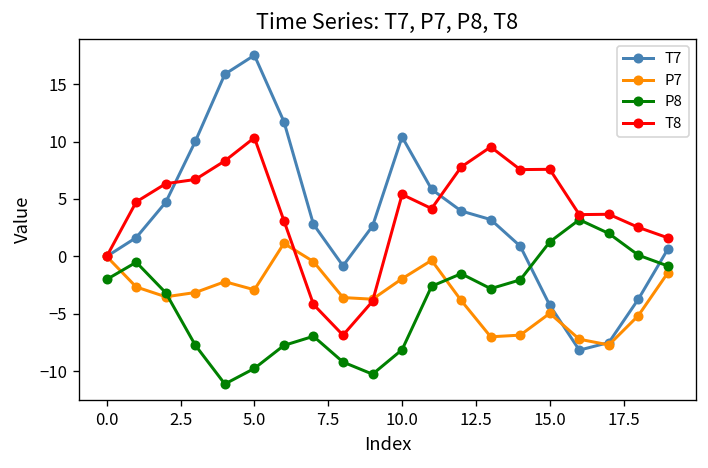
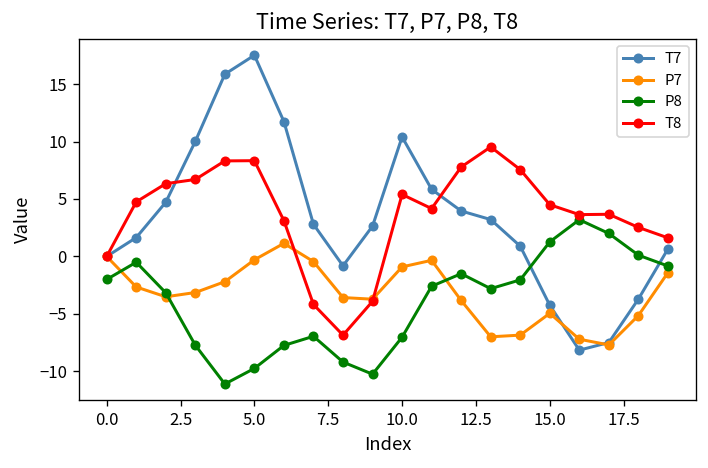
P7, 5.0: -3 -> 0
T8, 5.0: 10 -> 8
P7, 10.0: -2 -> -1
P8, 10.0: -8 -> -7
T8, 15.0: 8 -> 5
